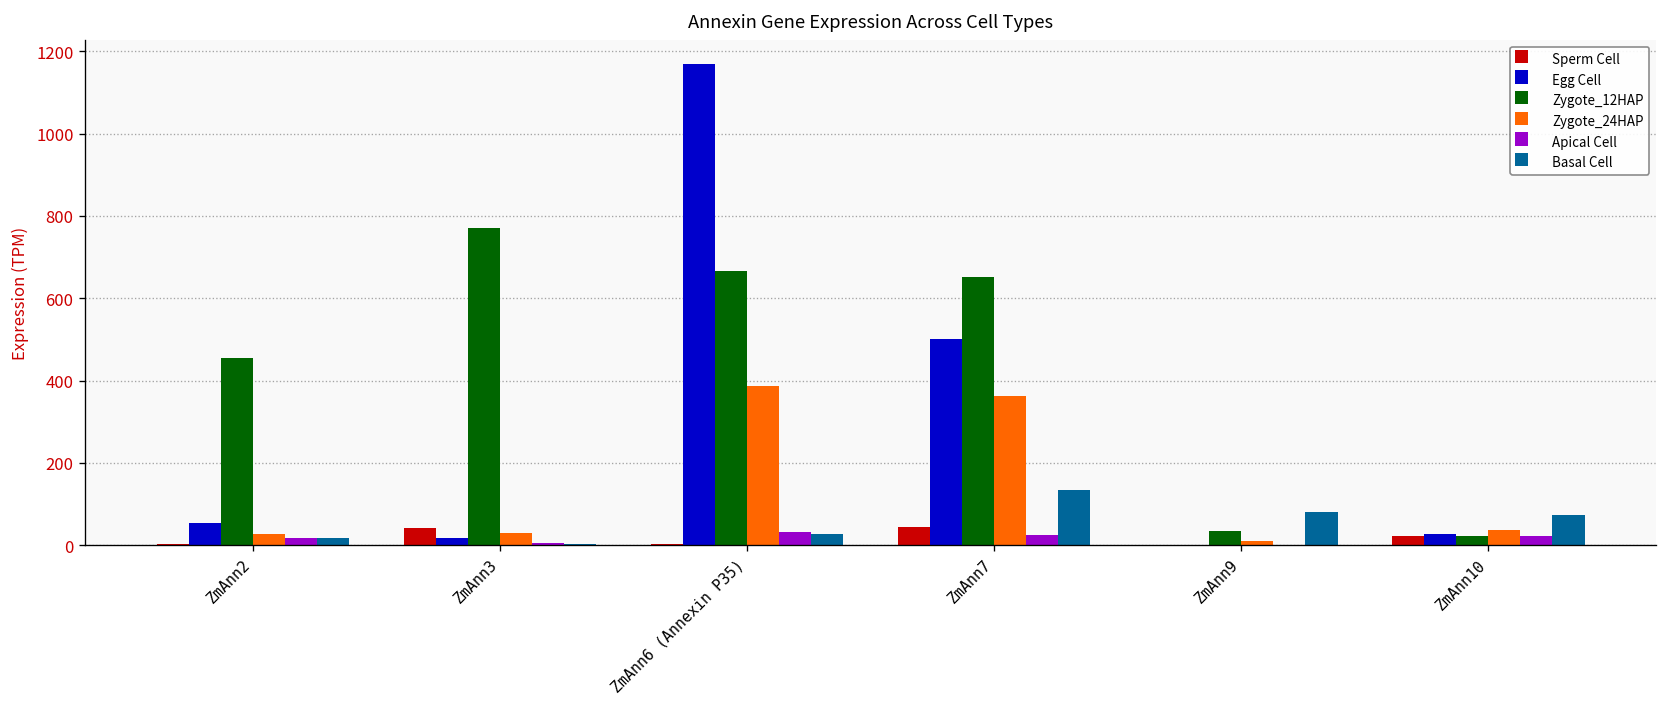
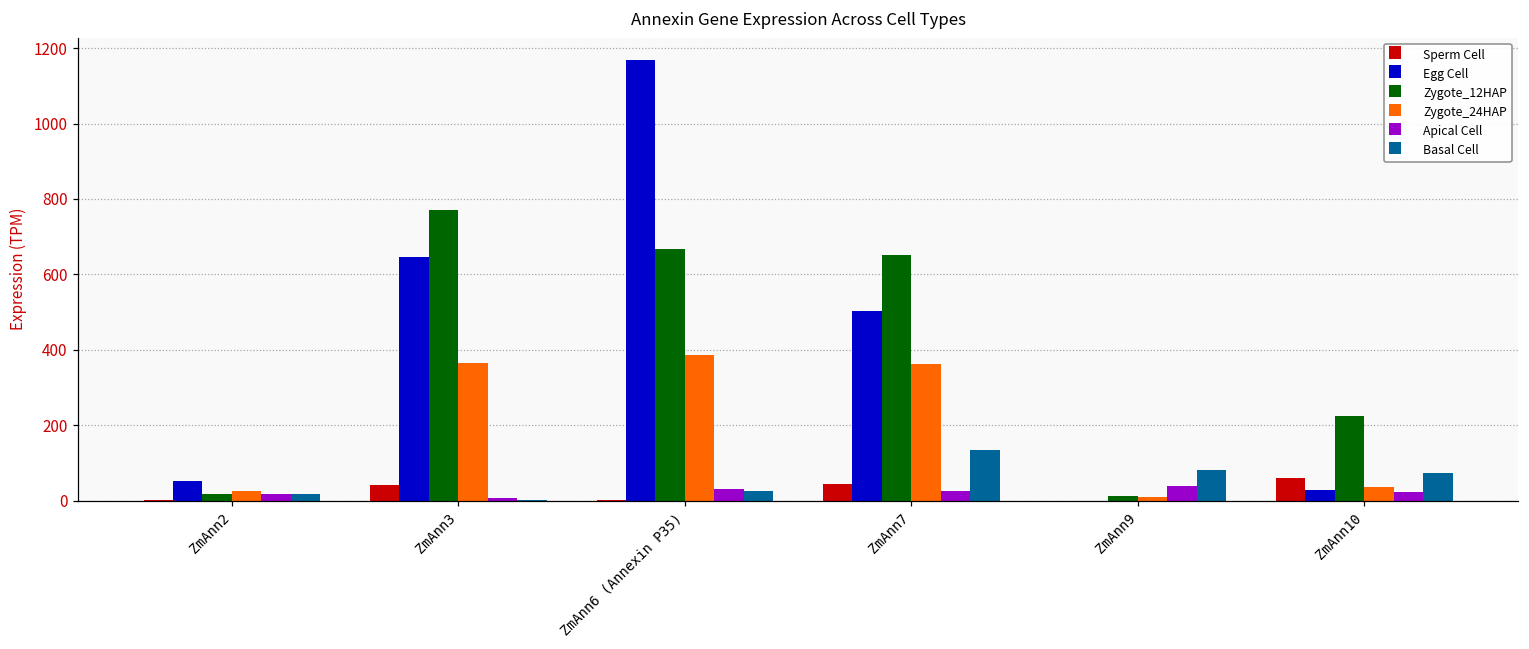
Zygote_12HAP, ZmAnn2: 450 -> 20
Egg Cell, ZmAnn3: 20 -> 650
Zygote_24HAP, ZmAnn3: 30 -> 370
Zygote_12HAP, ZmAnn9: 40 -> 10
Apical Cell, ZmAnn9: 0 -> 40
Sperm Cell, ZmAnn10: 20 -> 60
Zygote_12HAP, ZmAnn10: 20 -> 230
